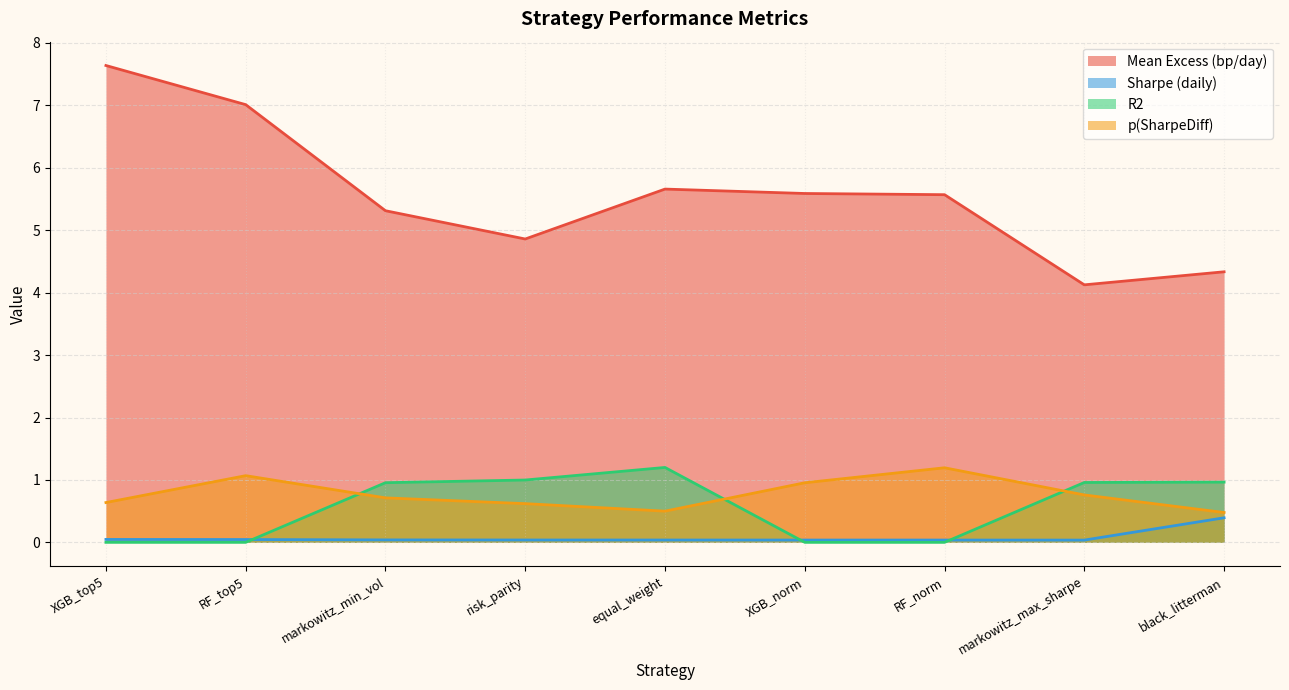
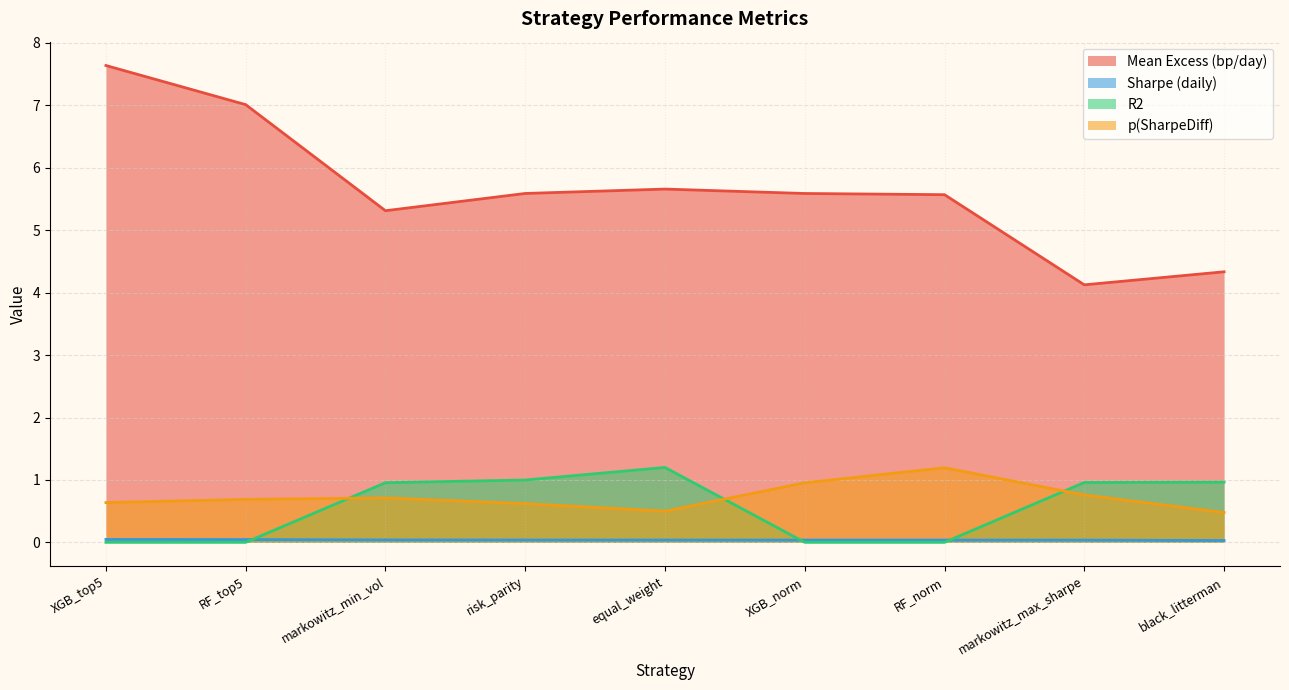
p(SharpeDiff), RF_top5: 1.1 -> 0.7
Mean Excess (bp/day), risk_parity: 4.9 -> 5.6
Sharpe (daily), black_litterman: 0.4 -> 0.0
